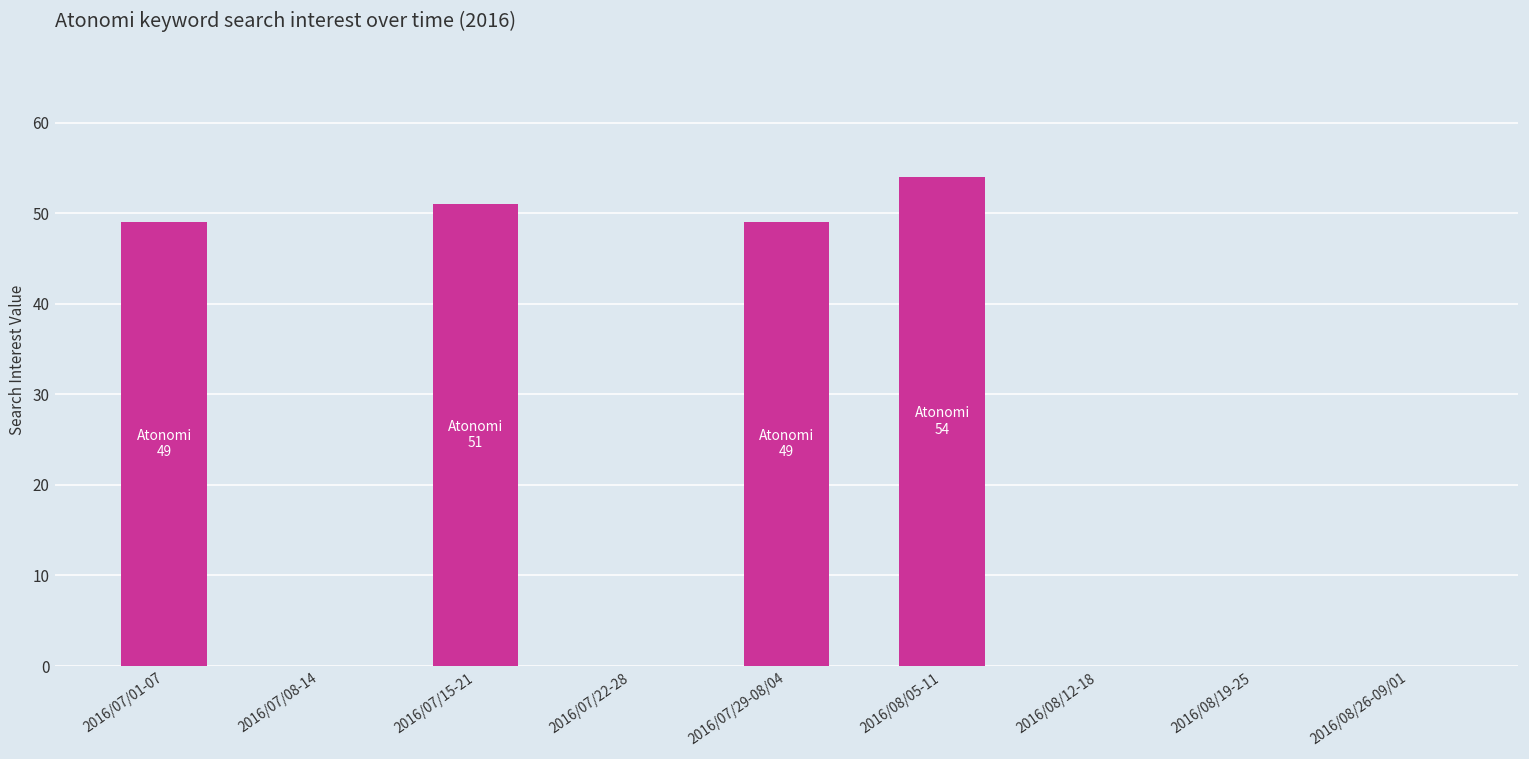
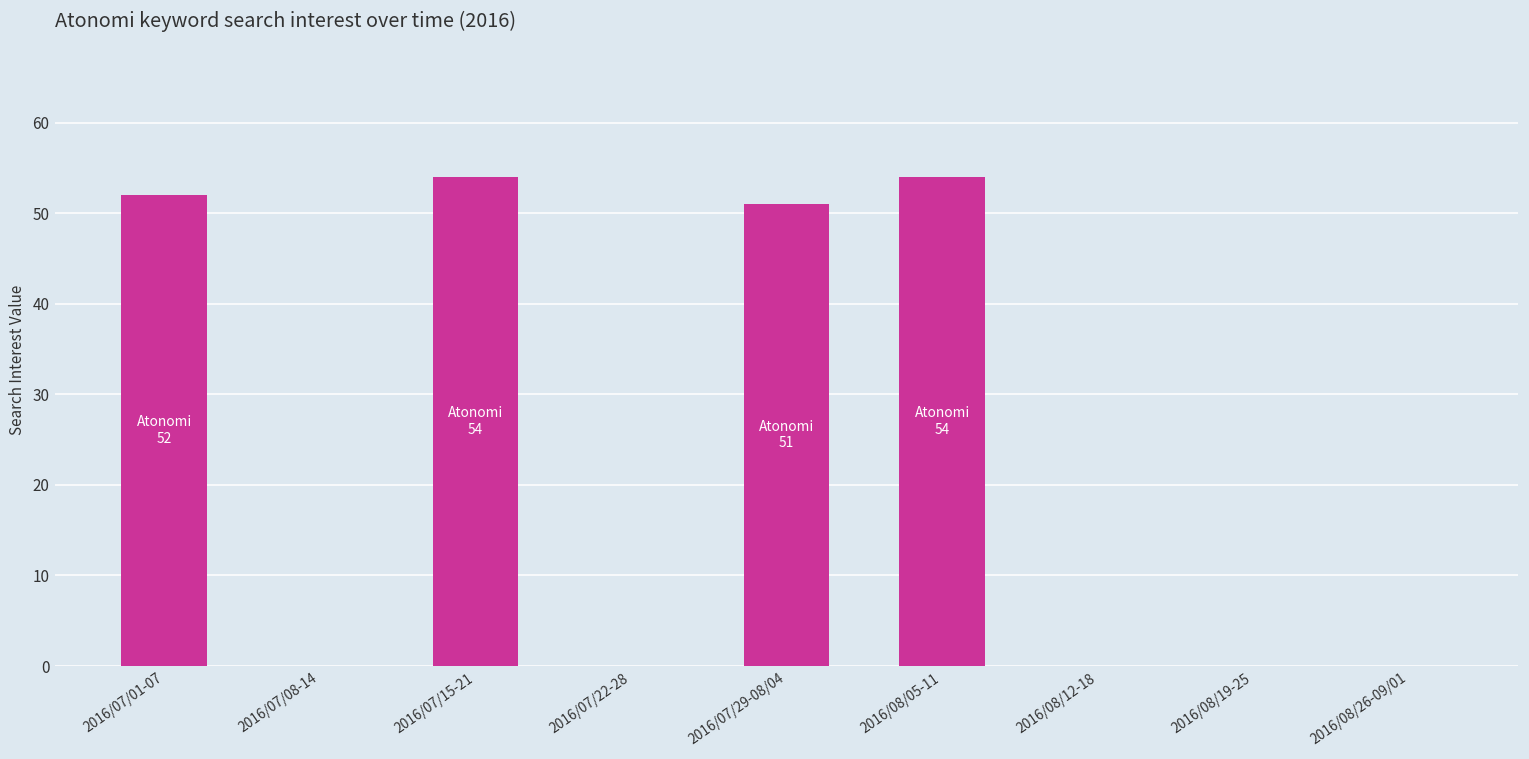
2016/07/01-07: 49 -> 52
2016/07/15-21: 51 -> 54
2016/07/29-08/04: 49 -> 51
